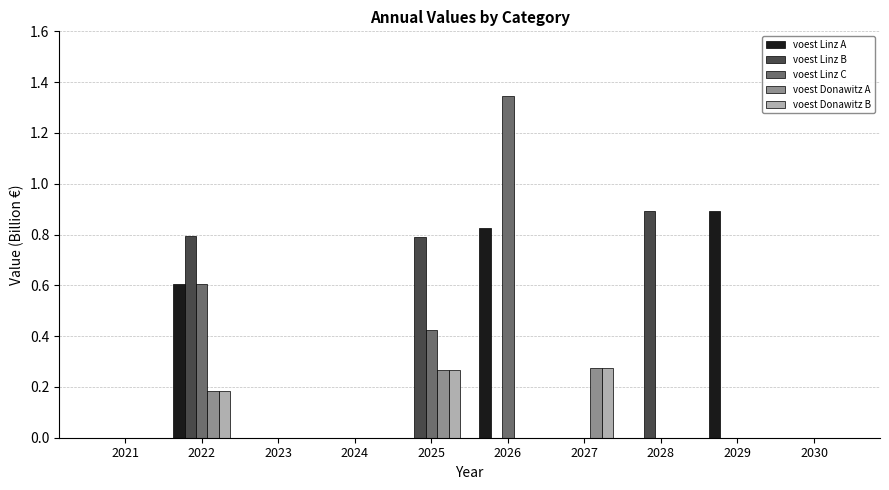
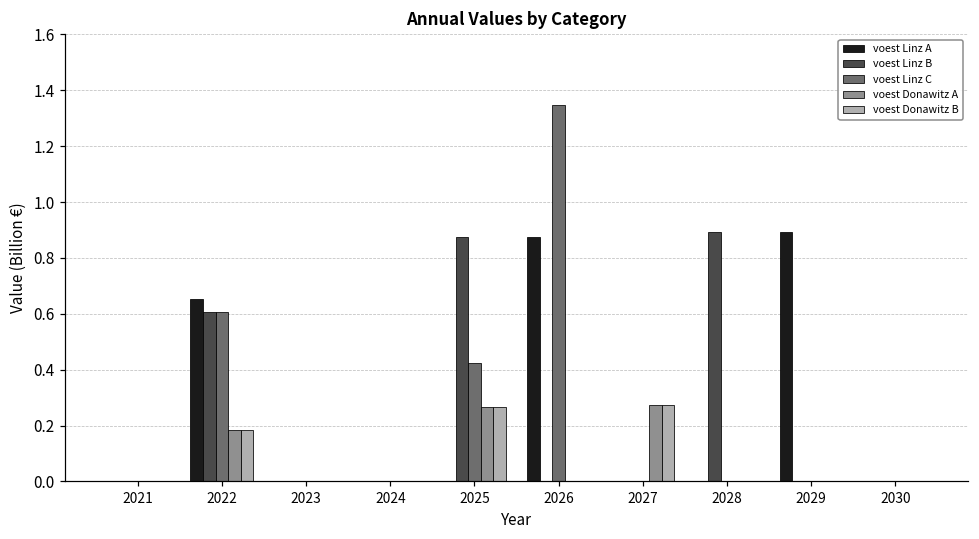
voest Linz A, 2022: 0.61 -> 0.65
voest Linz B, 2022: 0.80 -> 0.61
voest Linz B, 2025: 0.79 -> 0.88
voest Linz A, 2026: 0.83 -> 0.88
